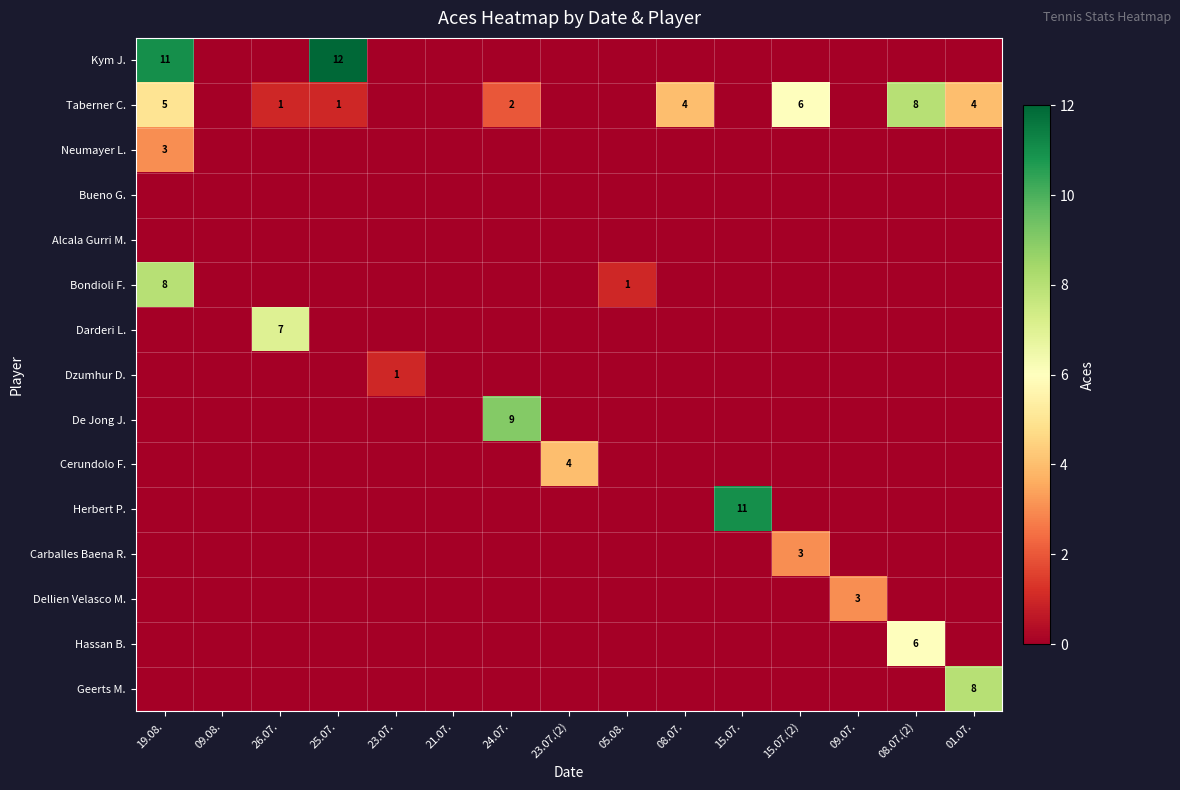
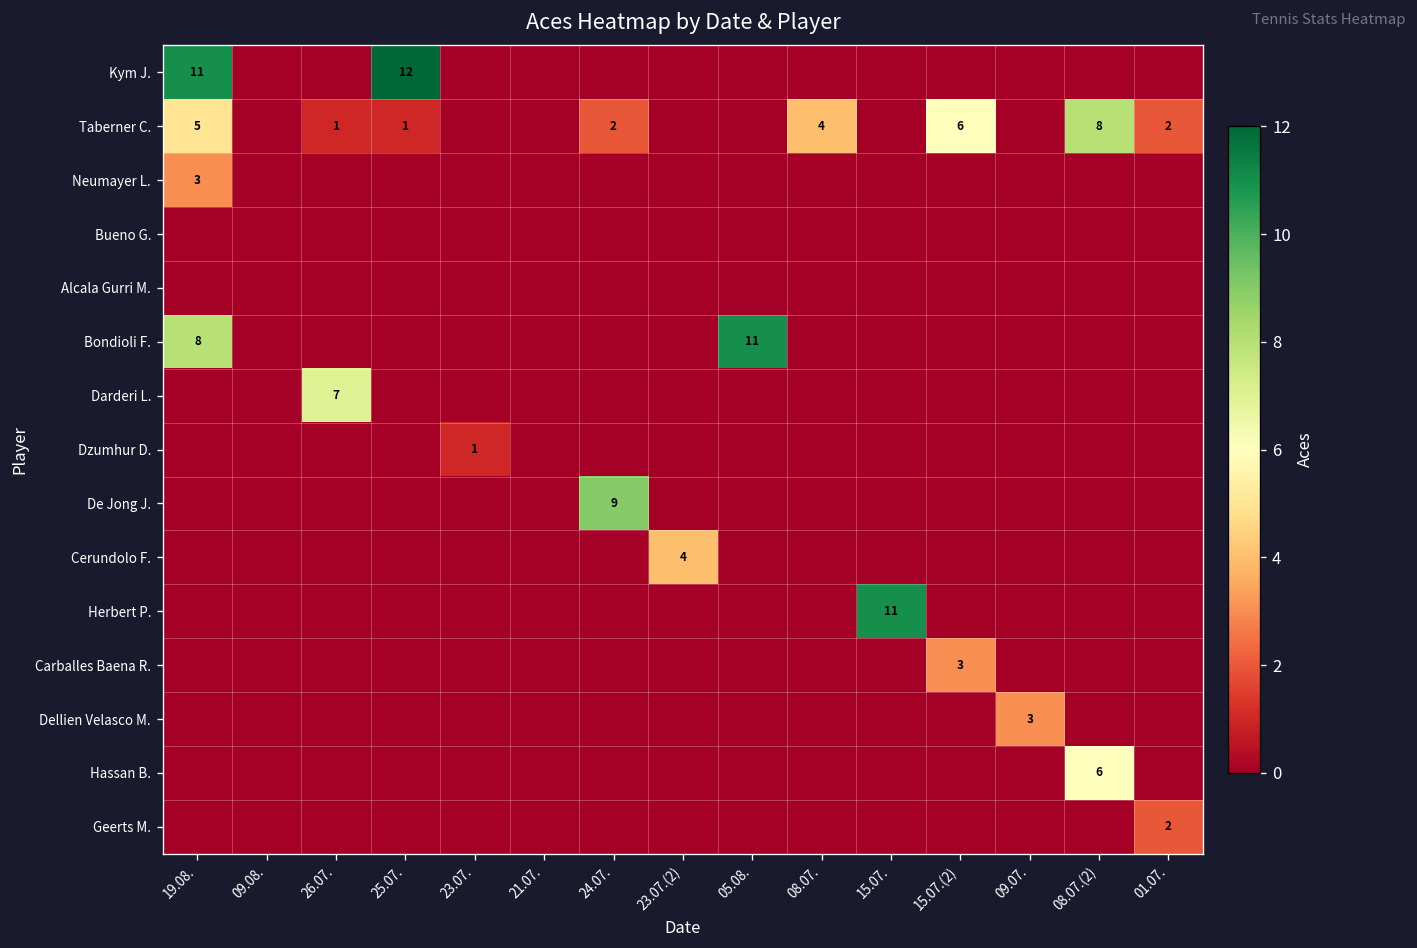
Taberner C., 01.07.: 4 -> 2
Bondioli F., 05.08.: 1 -> 11
Geerts M., 01.07.: 8 -> 2
